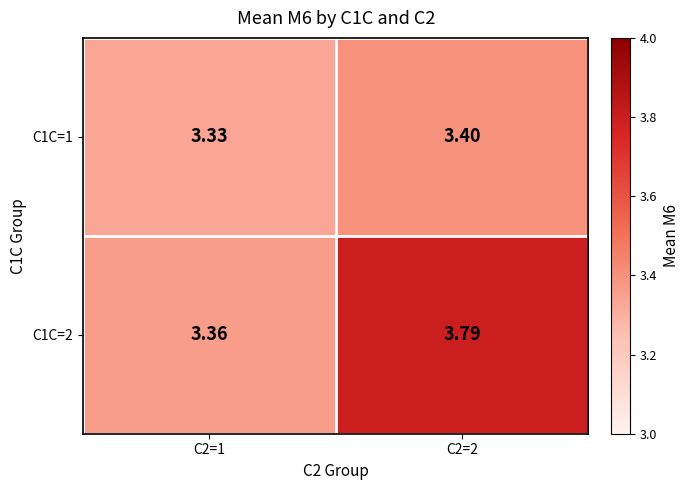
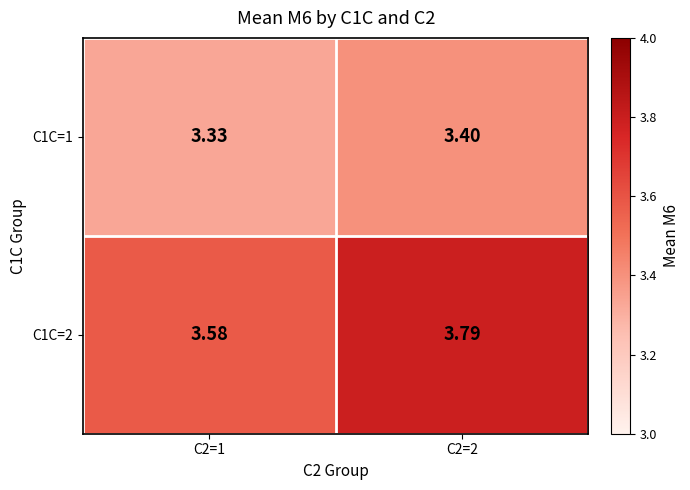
C1C=2, C2=1: 3.36 -> 3.58
